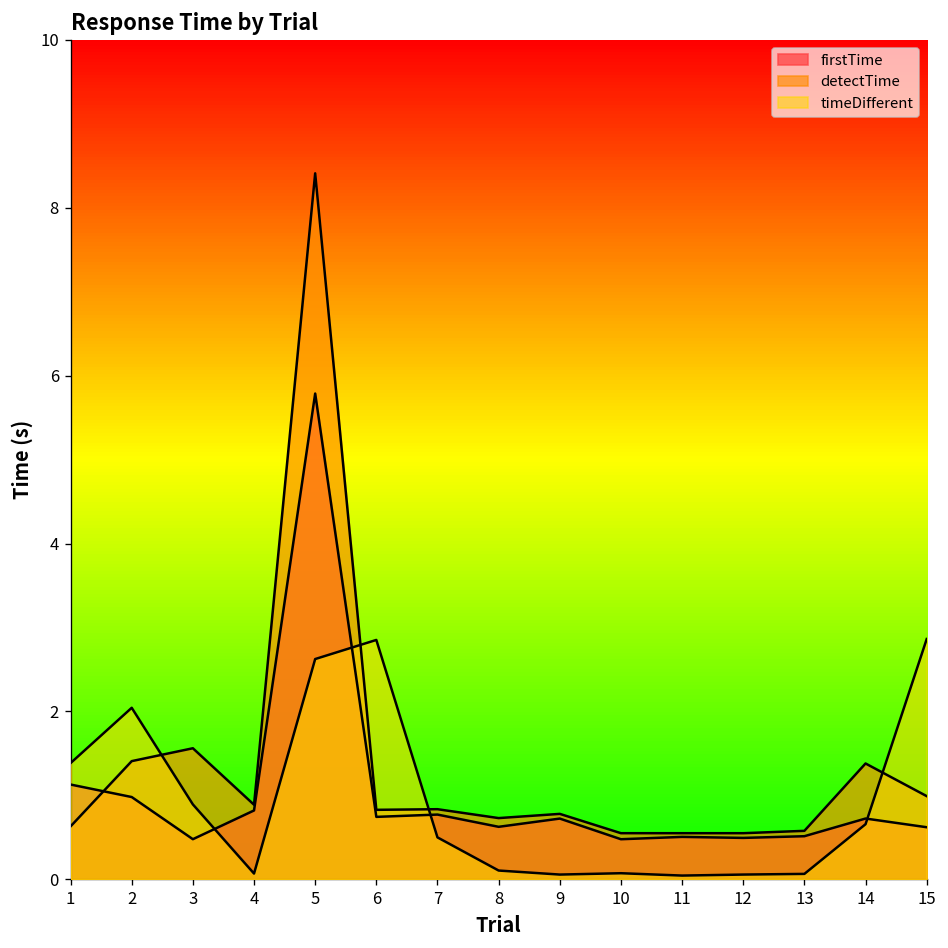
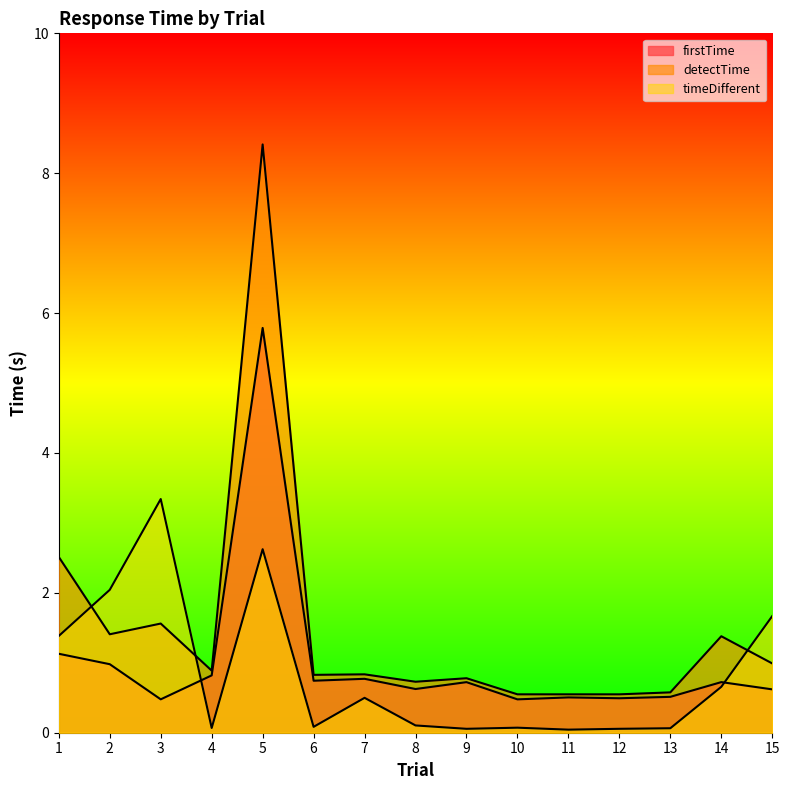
detectTime, 1: 0.6 -> 2.5
timeDifferent, 3: 0.9 -> 3.3
timeDifferent, 6: 2.9 -> 0.1
timeDifferent, 15: 2.9 -> 1.7
